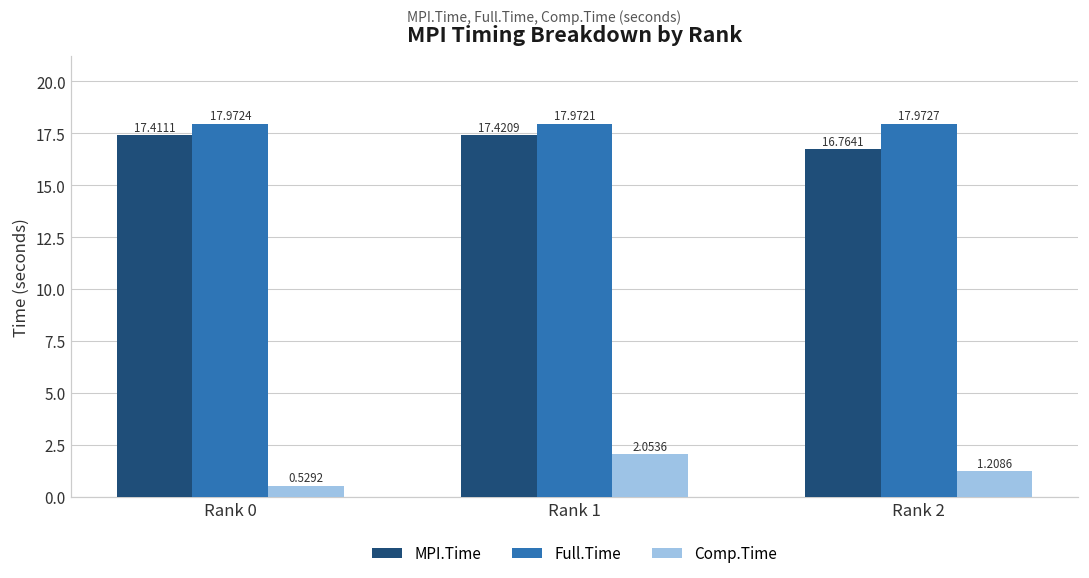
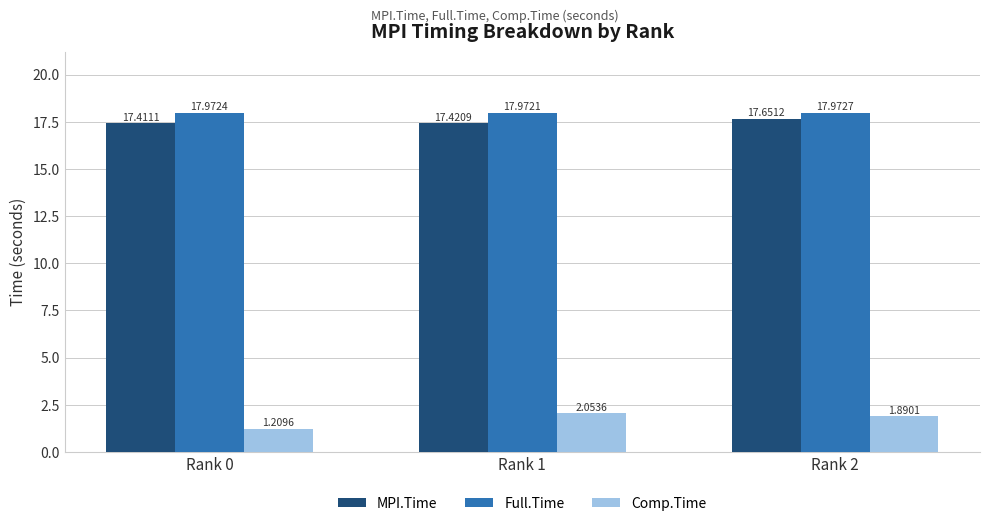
Comp.Time, Rank 0: 0.5292 -> 1.2096
MPI.Time, Rank 2: 16.7641 -> 17.6512
Comp.Time, Rank 2: 1.2086 -> 1.8901
